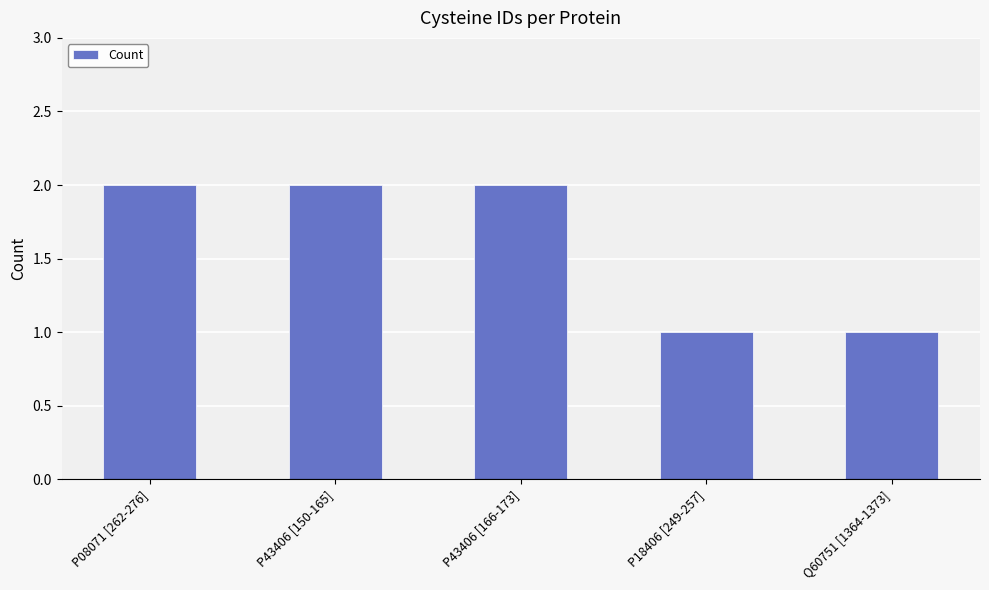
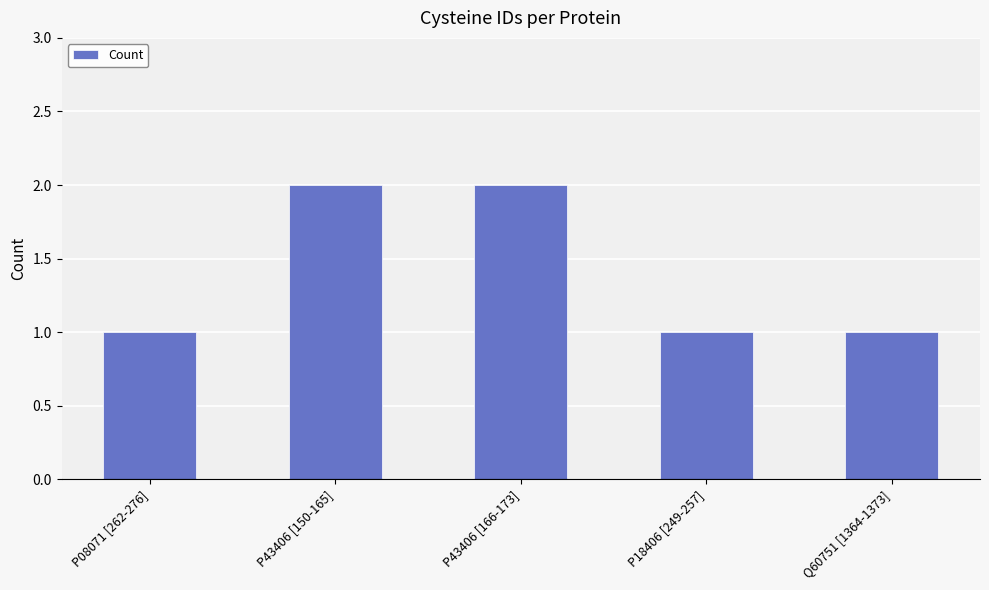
P08071 [262-276]: 2 -> 1
